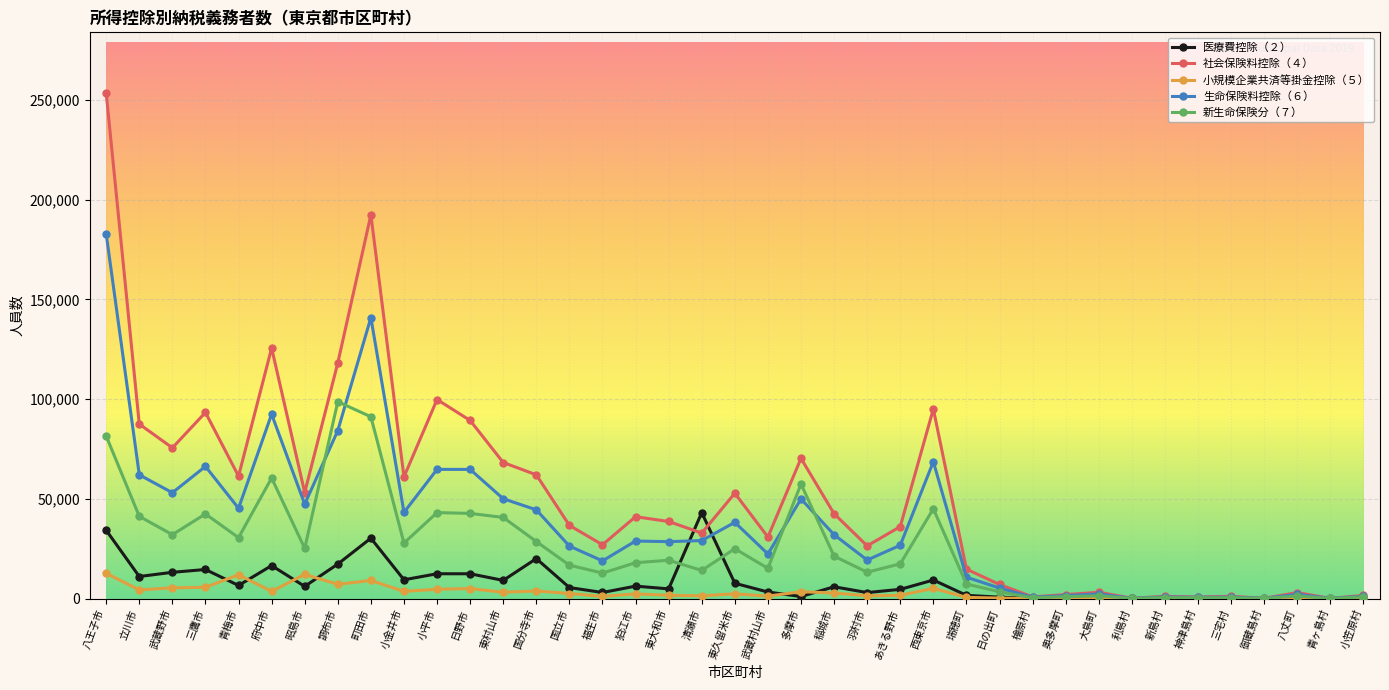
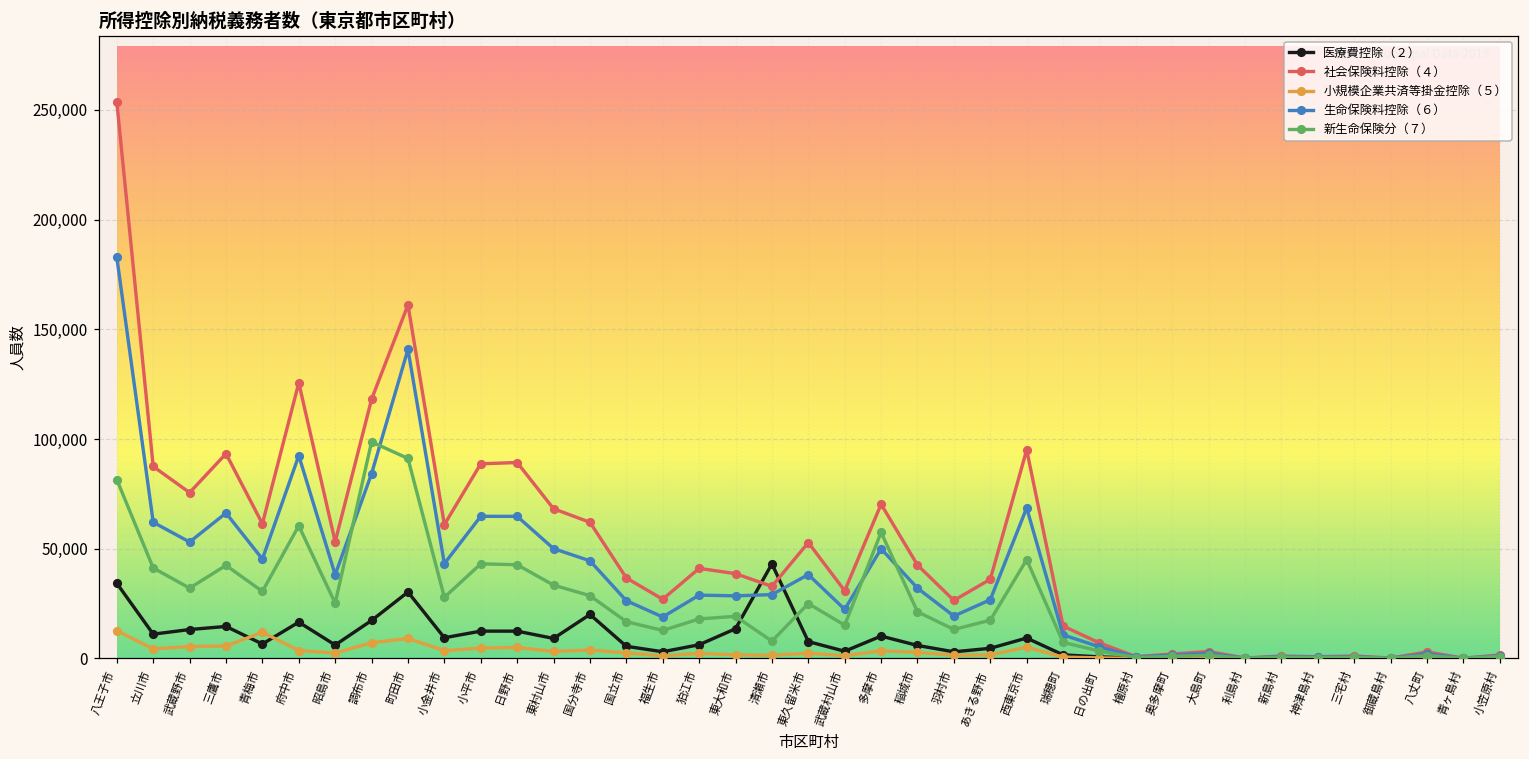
小規模企業共済等掛金控除（５）, 昭島市: 12,000 -> 2,000
生命保険料控除（６）, 昭島市: 47,000 -> 38,000
社会保険料控除（４）, 町田市: 192,000 -> 161,000
社会保険料控除（４）, 小平市: 100,000 -> 89,000
新生命保険分（７）, 東村山市: 41,000 -> 33,000
医療費控除（２）, 東大和市: 5,000 -> 14,000
新生命保険分（７）, 清瀬市: 14,000 -> 8,000
医療費控除（２）, 多摩市: 1,000 -> 10,000
